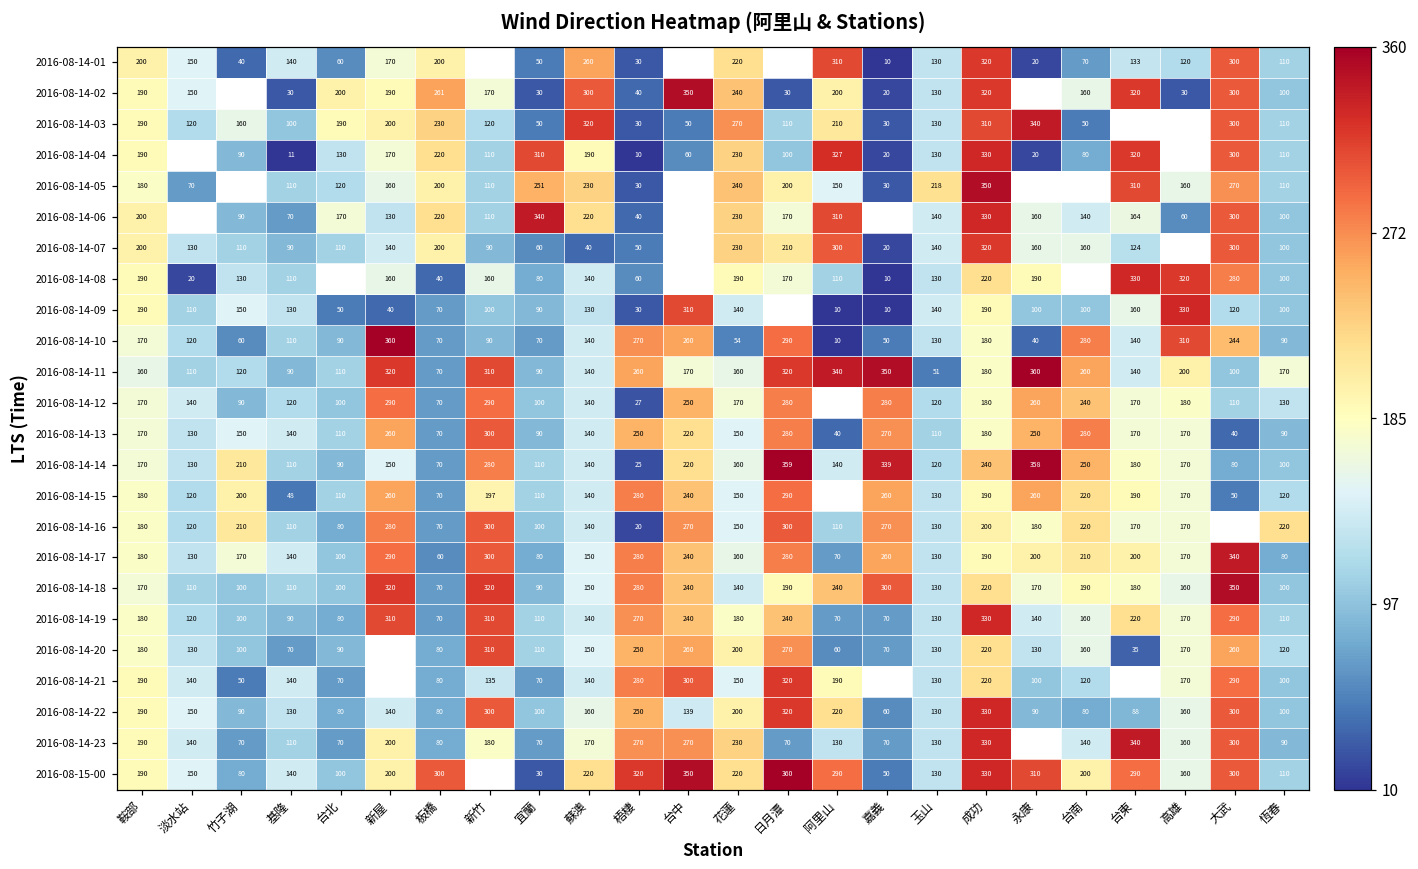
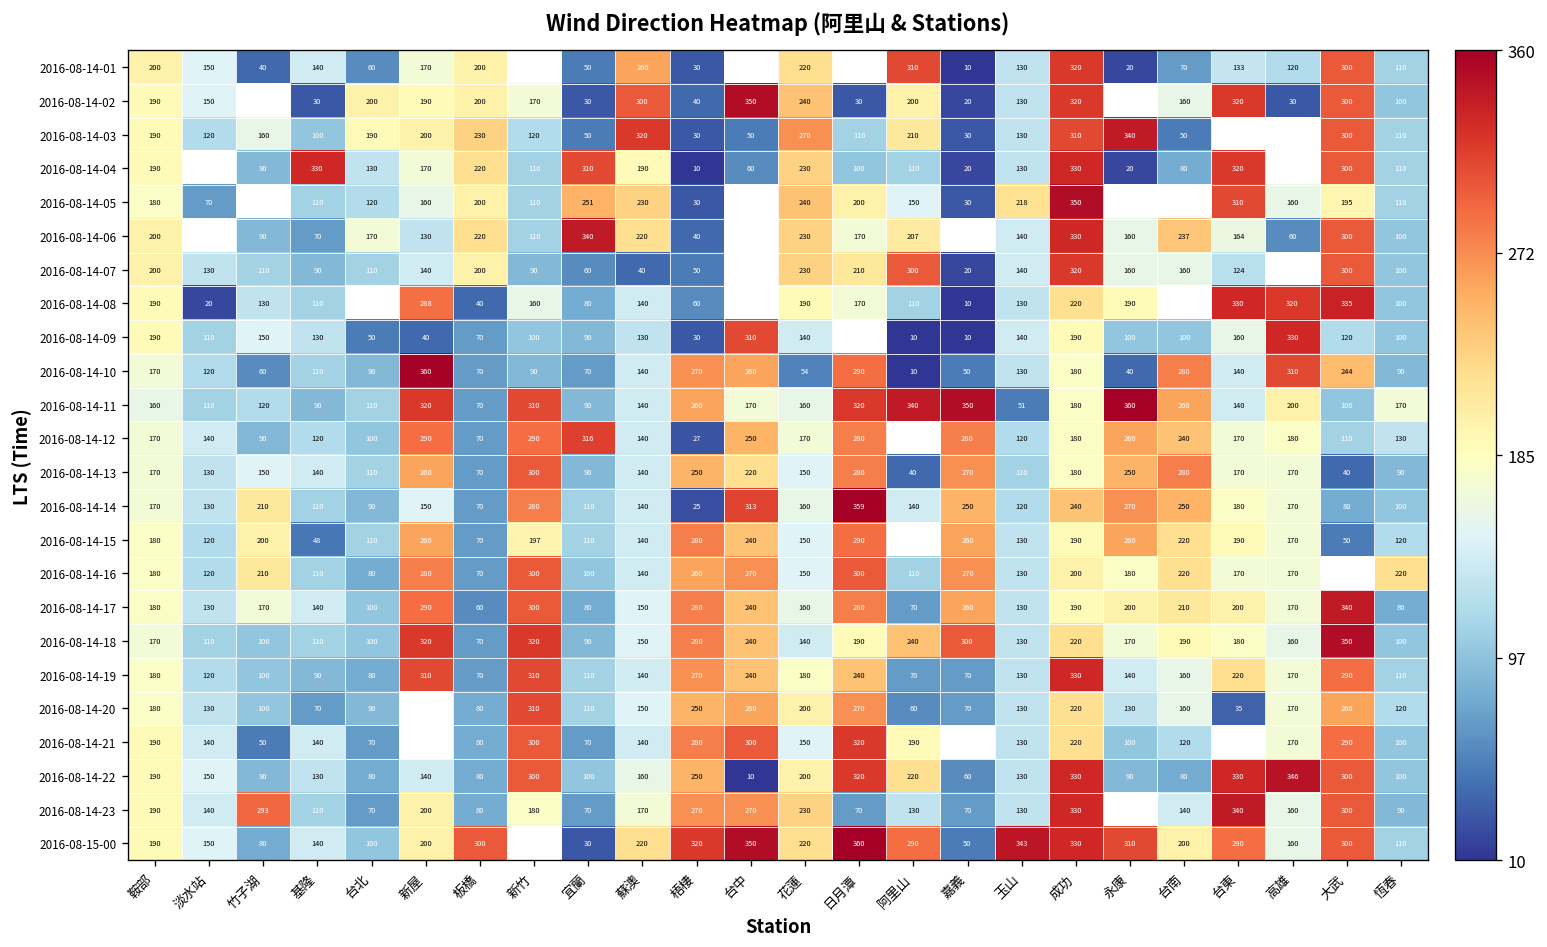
2016-08-14-02, 板橋: 261 -> 200
2016-08-14-04, 基隆: 11 -> 330
2016-08-14-04, 阿里山: 327 -> 110
2016-08-14-05, 大武: 270 -> 195
2016-08-14-06, 阿里山: 310 -> 207
2016-08-14-06, 台南: 140 -> 237
2016-08-14-08, 新屋: 160 -> 288
2016-08-14-08, 大武: 280 -> 335
2016-08-14-12, 宜蘭: 100 -> 316
2016-08-14-14, 台中: 220 -> 313
2016-08-14-14, 嘉義: 339 -> 250
2016-08-14-14, 永康: 358 -> 270
2016-08-14-16, 梧棲: 20 -> 260
2016-08-14-21, 新竹: 135 -> 300
2016-08-14-22, 台中: 139 -> 10
2016-08-14-22, 台東: 88 -> 330
2016-08-14-22, 高雄: 160 -> 346
2016-08-14-23, 竹子湖: 70 -> 293
2016-08-15-00, 玉山: 130 -> 343
